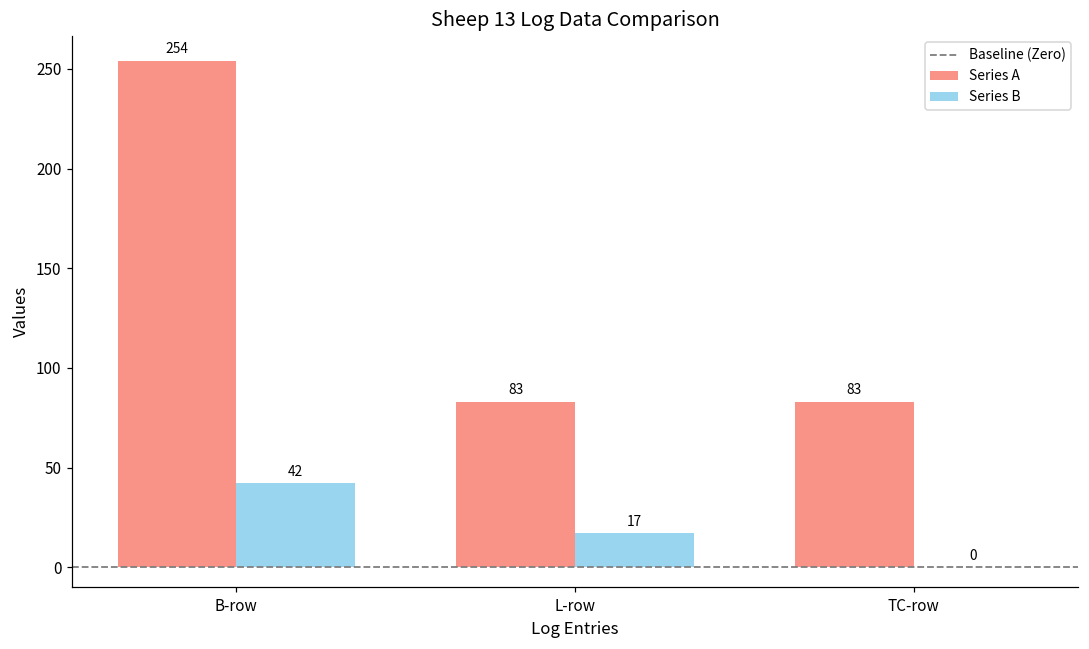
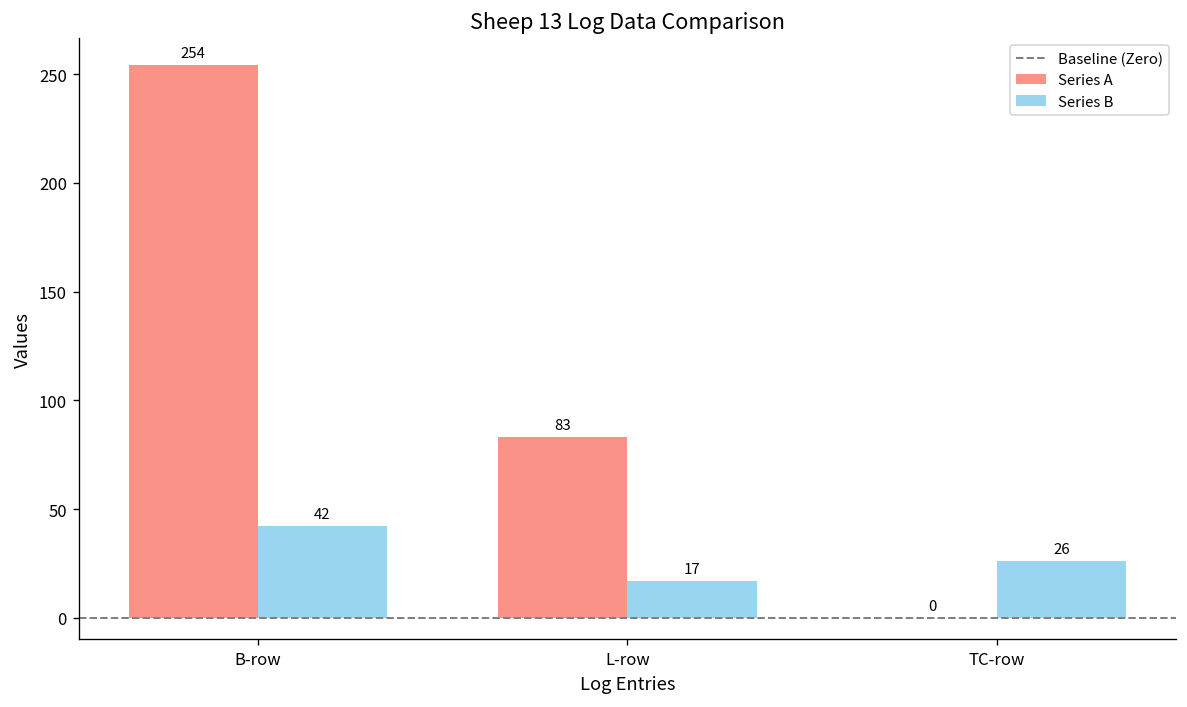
Series A, TC-row: 83 -> 0
Series B, TC-row: 0 -> 26
